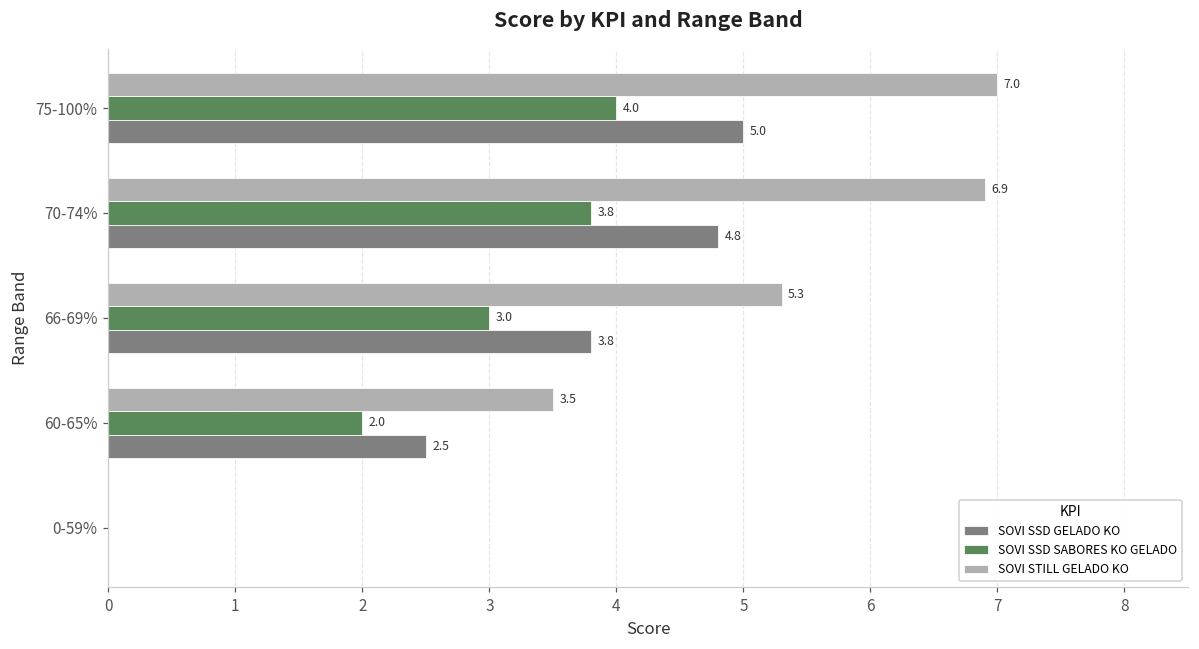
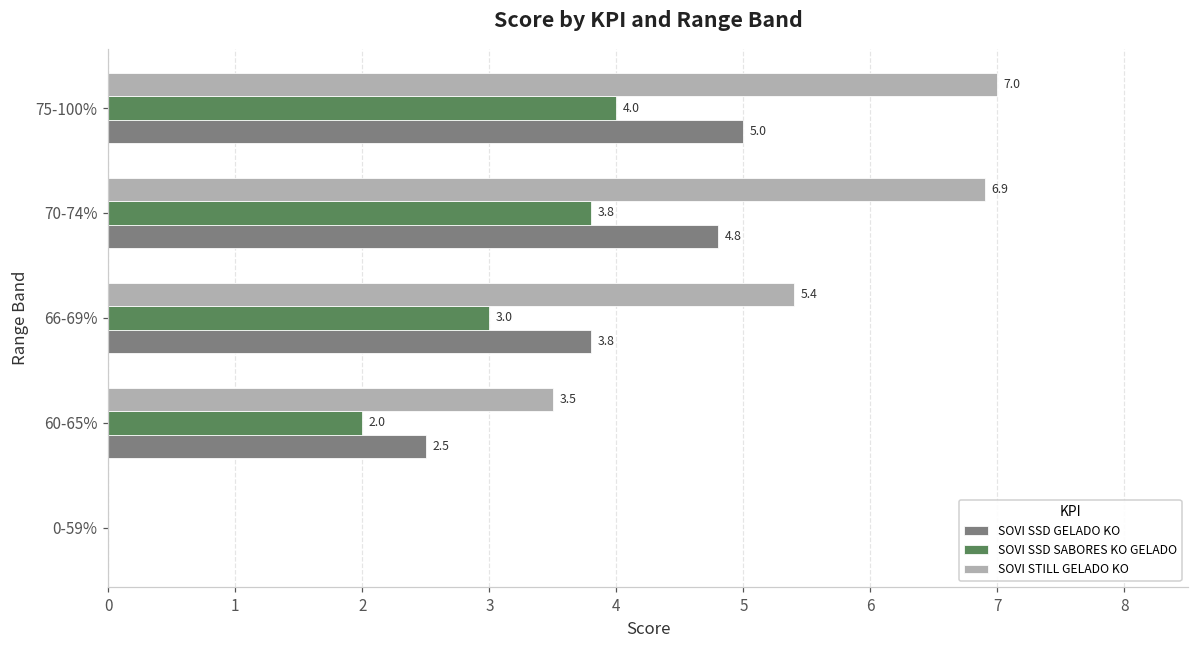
SOVI STILL GELADO KO, 66-69%: 5.3 -> 5.4
